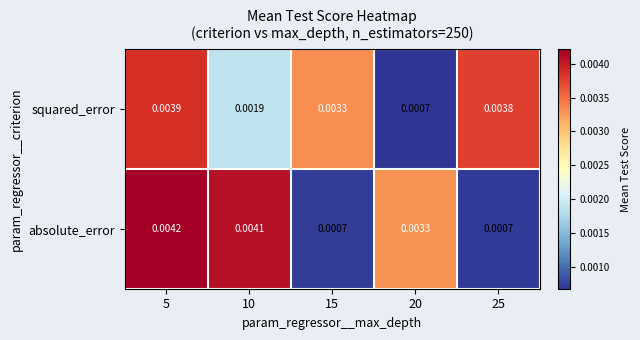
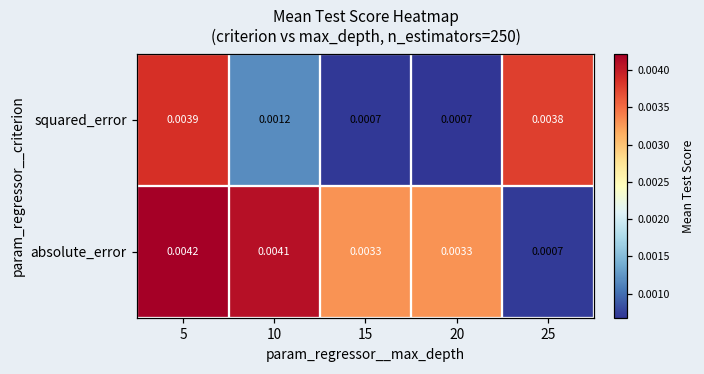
squared_error, 10: 0.0019 -> 0.0012
squared_error, 15: 0.0033 -> 0.0007
absolute_error, 15: 0.0007 -> 0.0033
